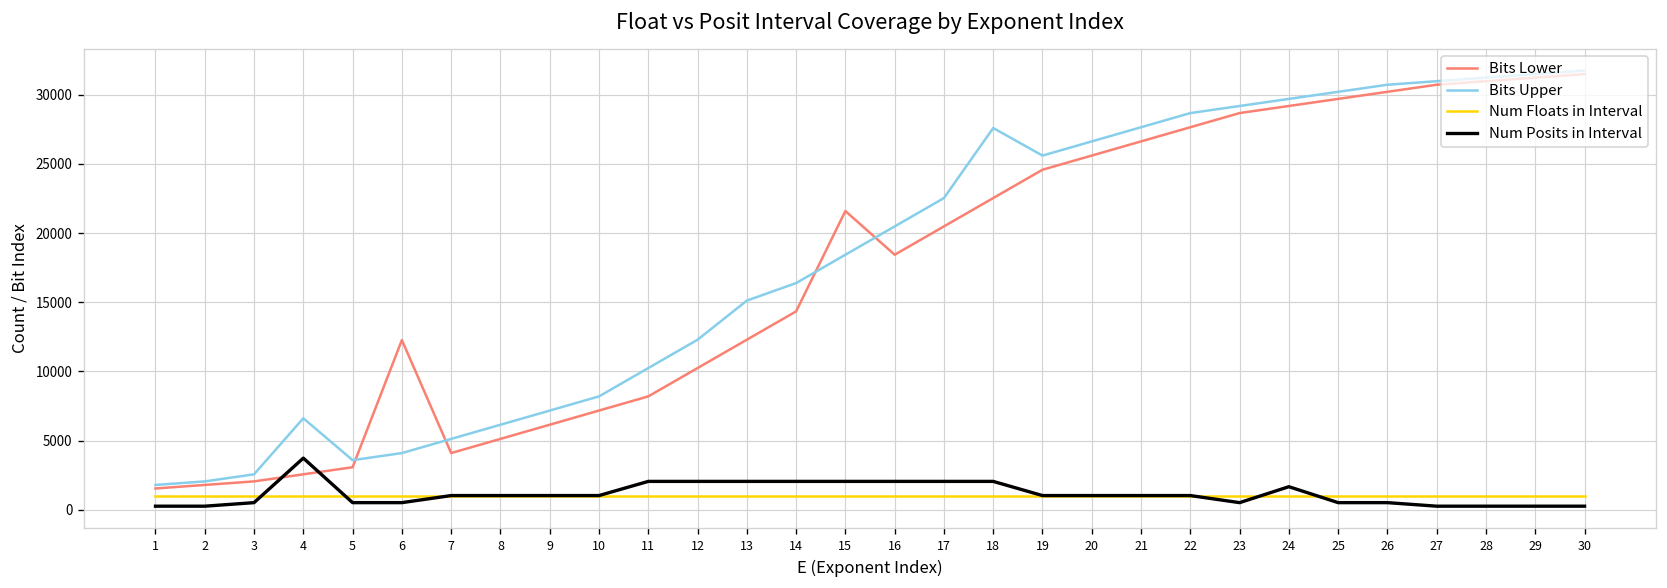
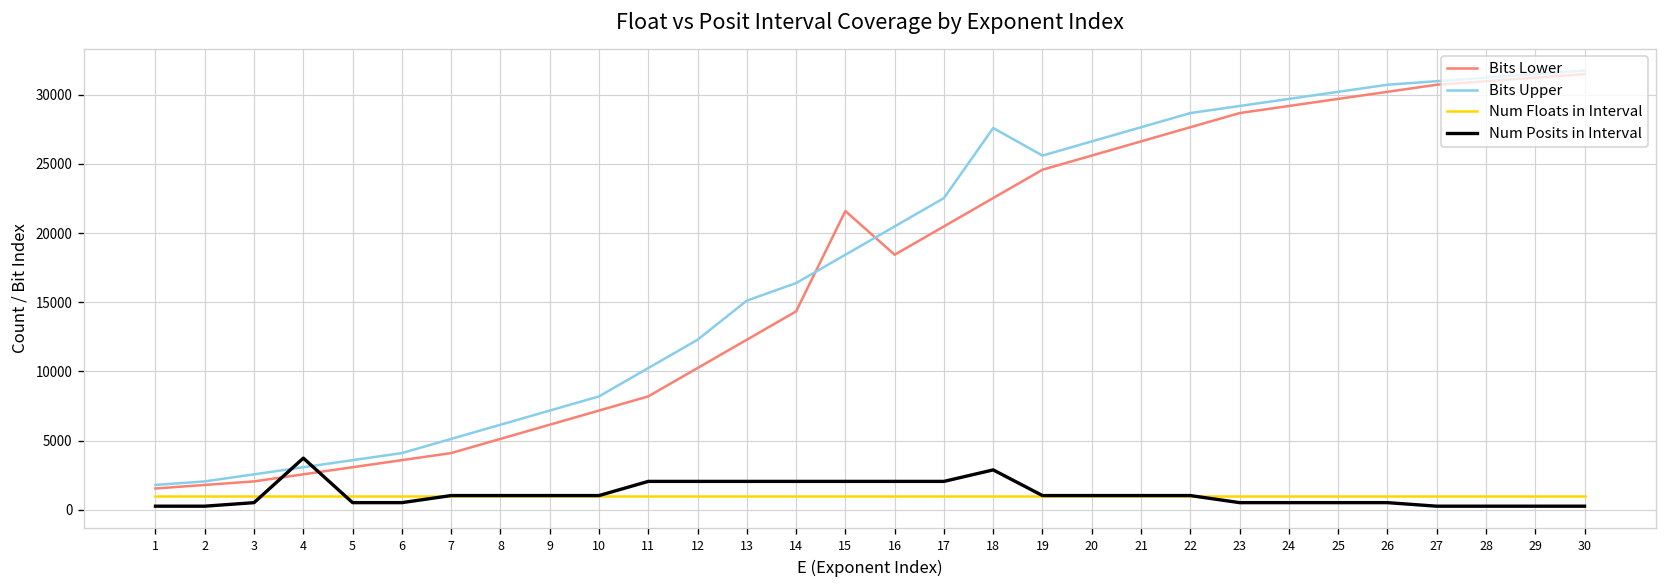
Bits Upper, 4: 6600 -> 3100
Bits Lower, 6: 12300 -> 3600
Num Posits in Interval, 18: 2000 -> 2900
Num Posits in Interval, 24: 1700 -> 500
